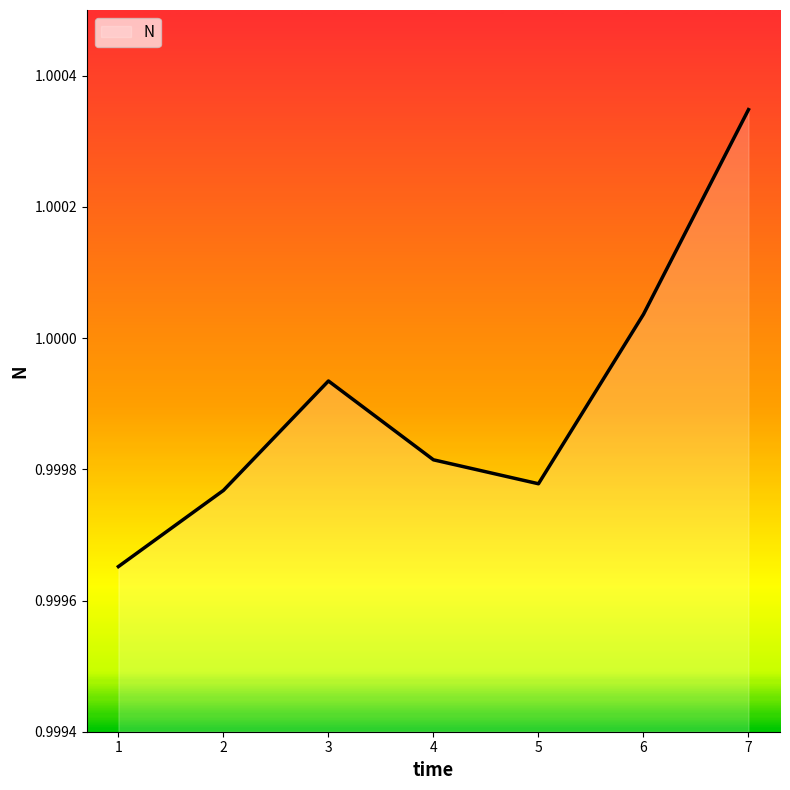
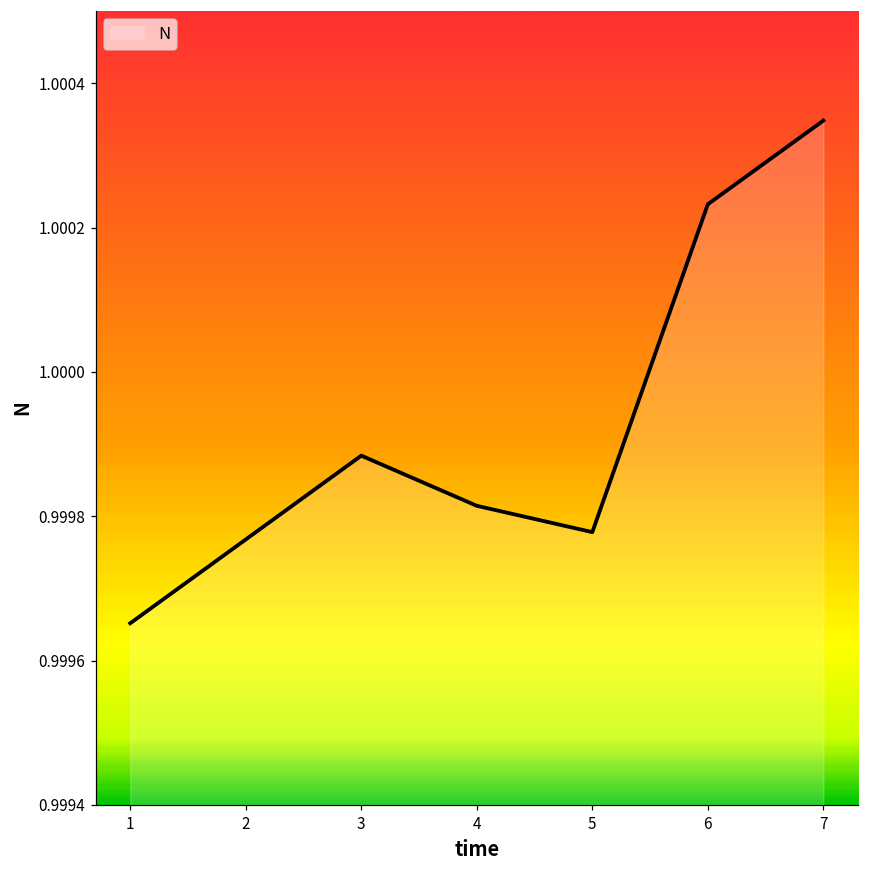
3: 0.99993 -> 0.99988
6: 1.00004 -> 1.00023
